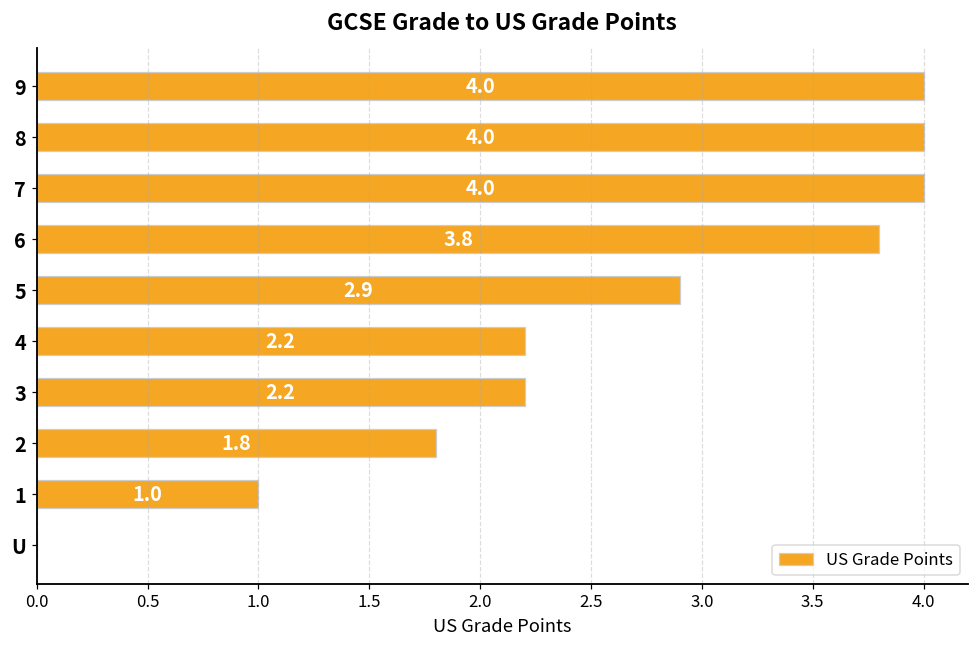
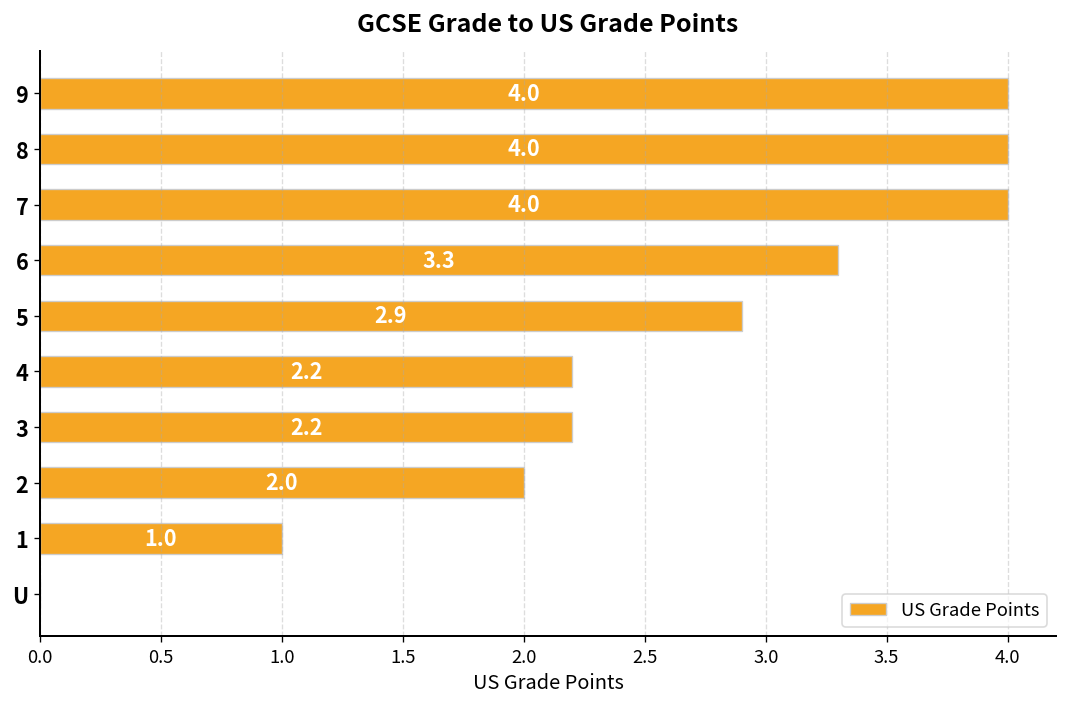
6: 3.8 -> 3.3
2: 1.8 -> 2.0
